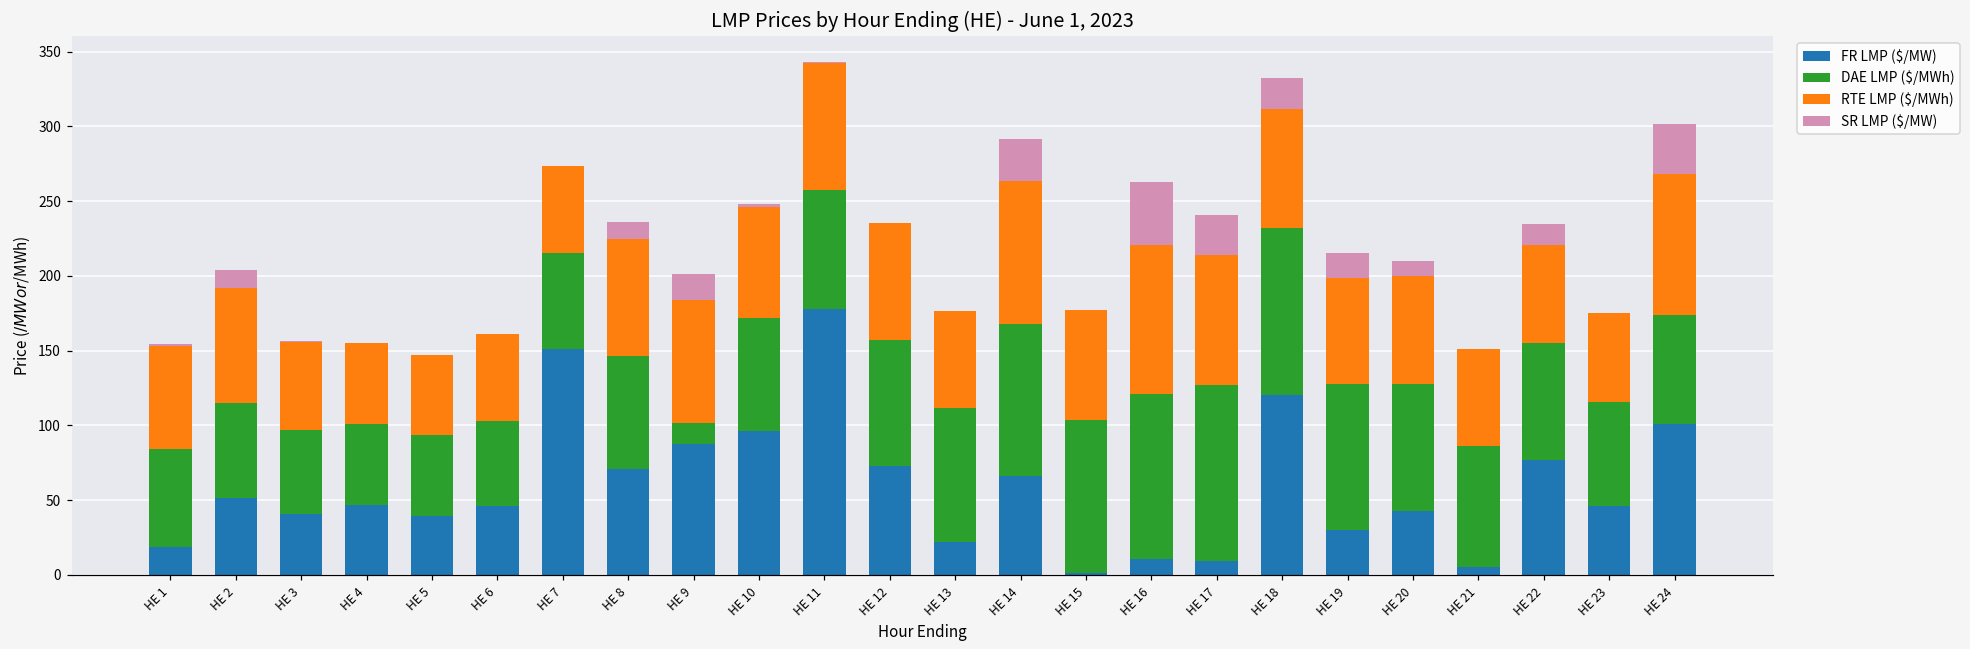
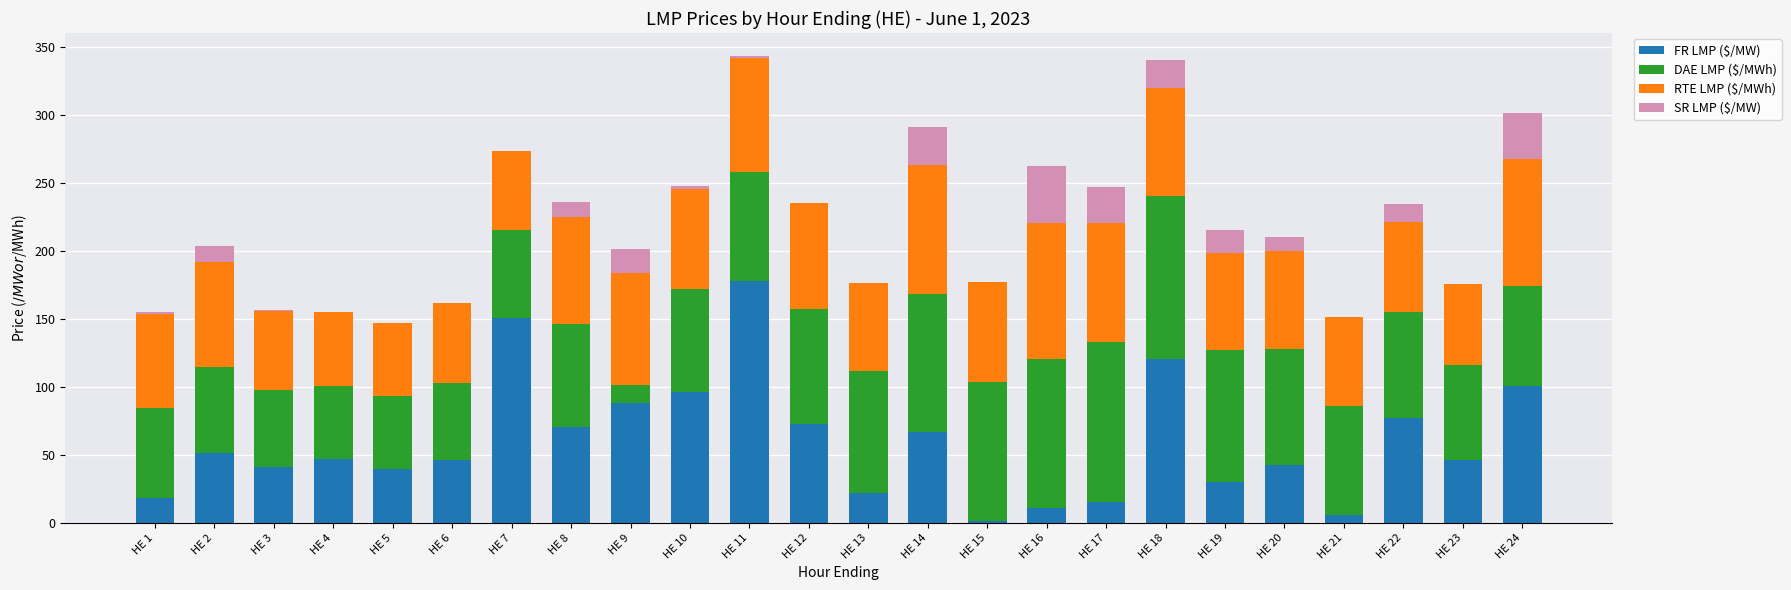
FR LMP ($/MW), HE 17: 9 -> 15
DAE LMP ($/MWh), HE 18: 112 -> 120
